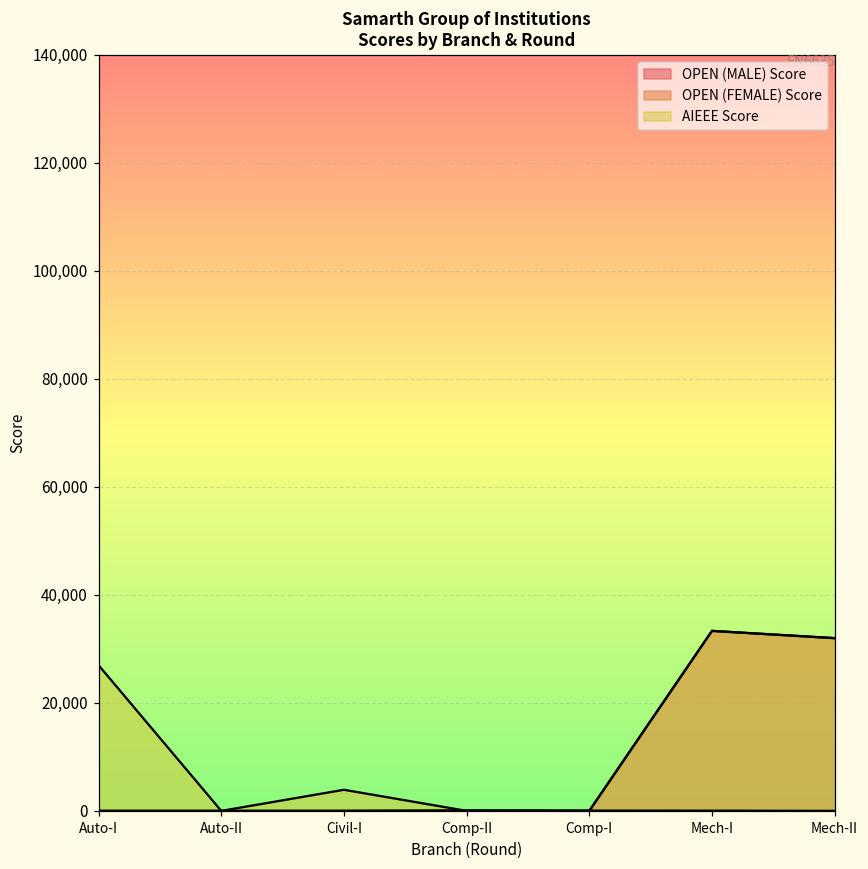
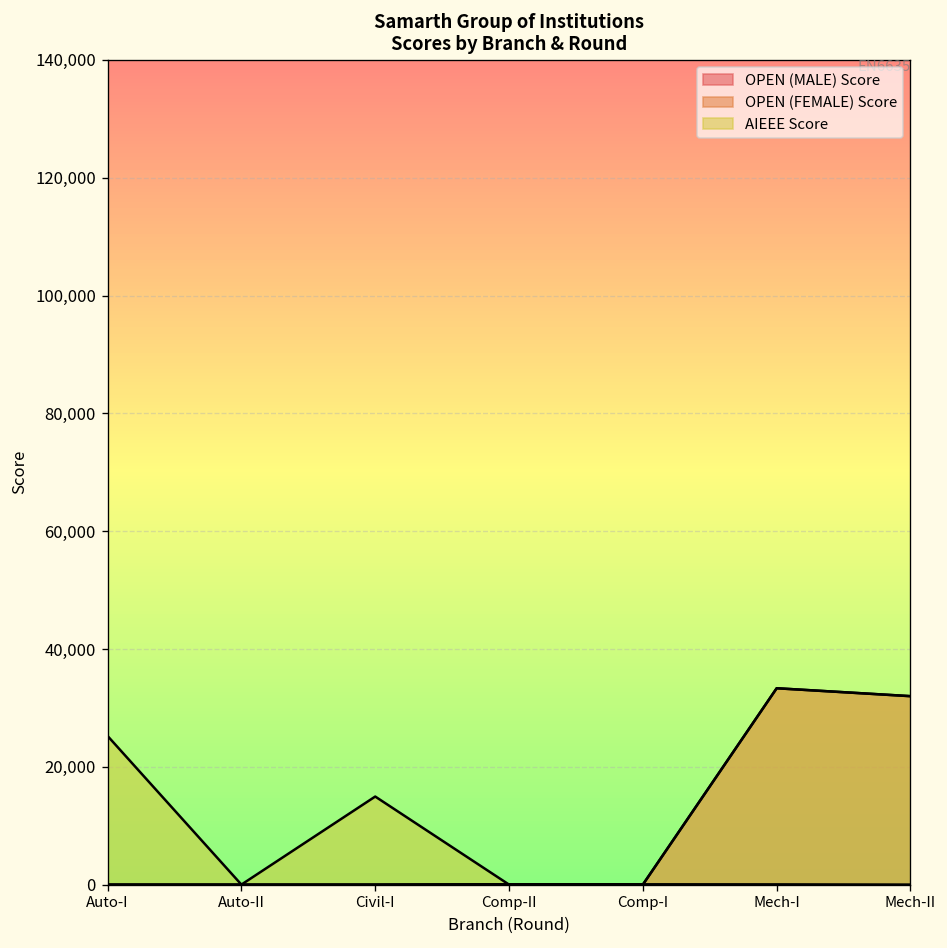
AIEEE Score, Auto-I: 27,000 -> 25,000
AIEEE Score, Civil-I: 4,000 -> 15,000
